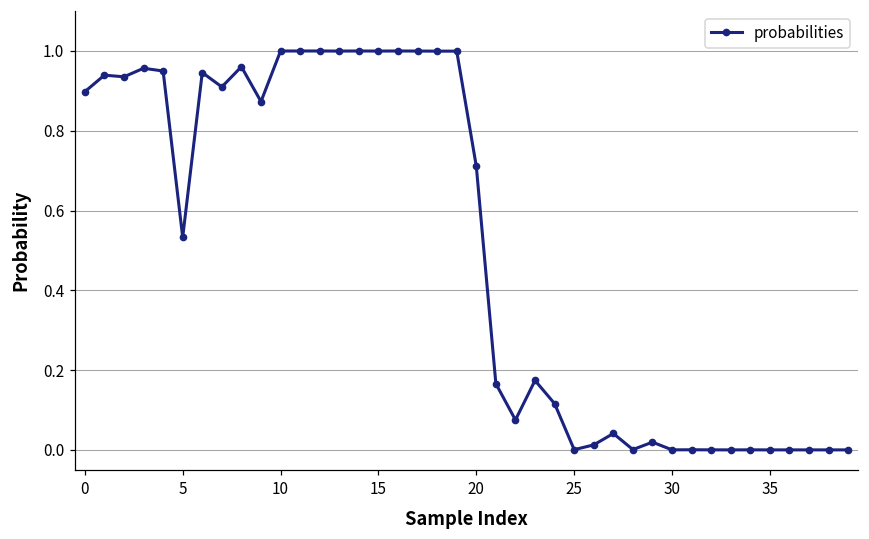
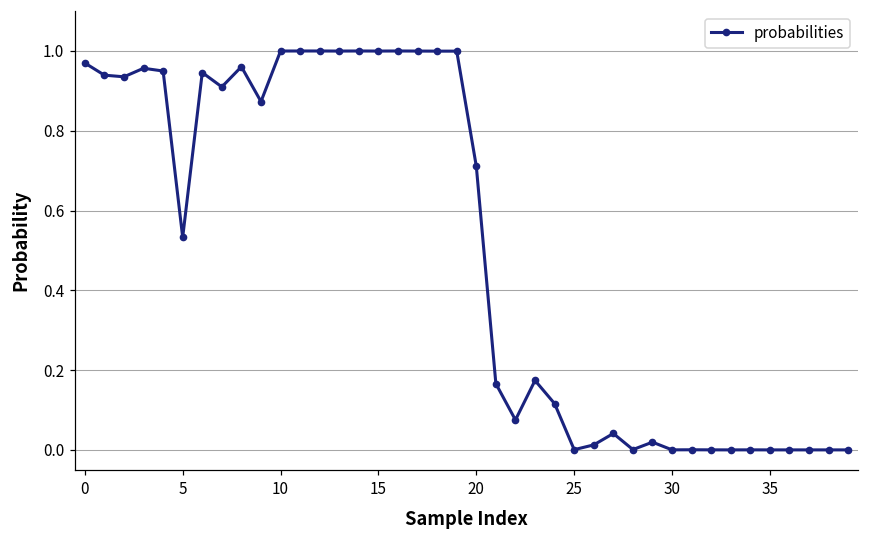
0: 0.90 -> 0.97
